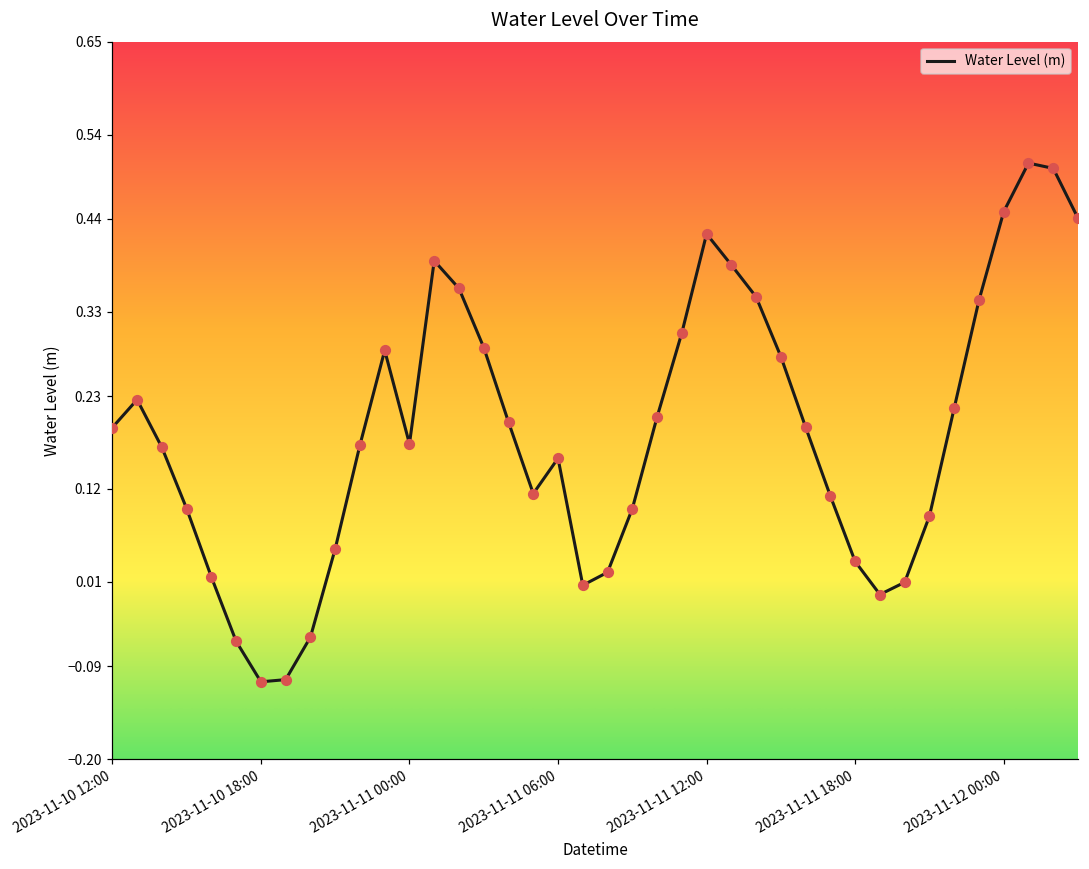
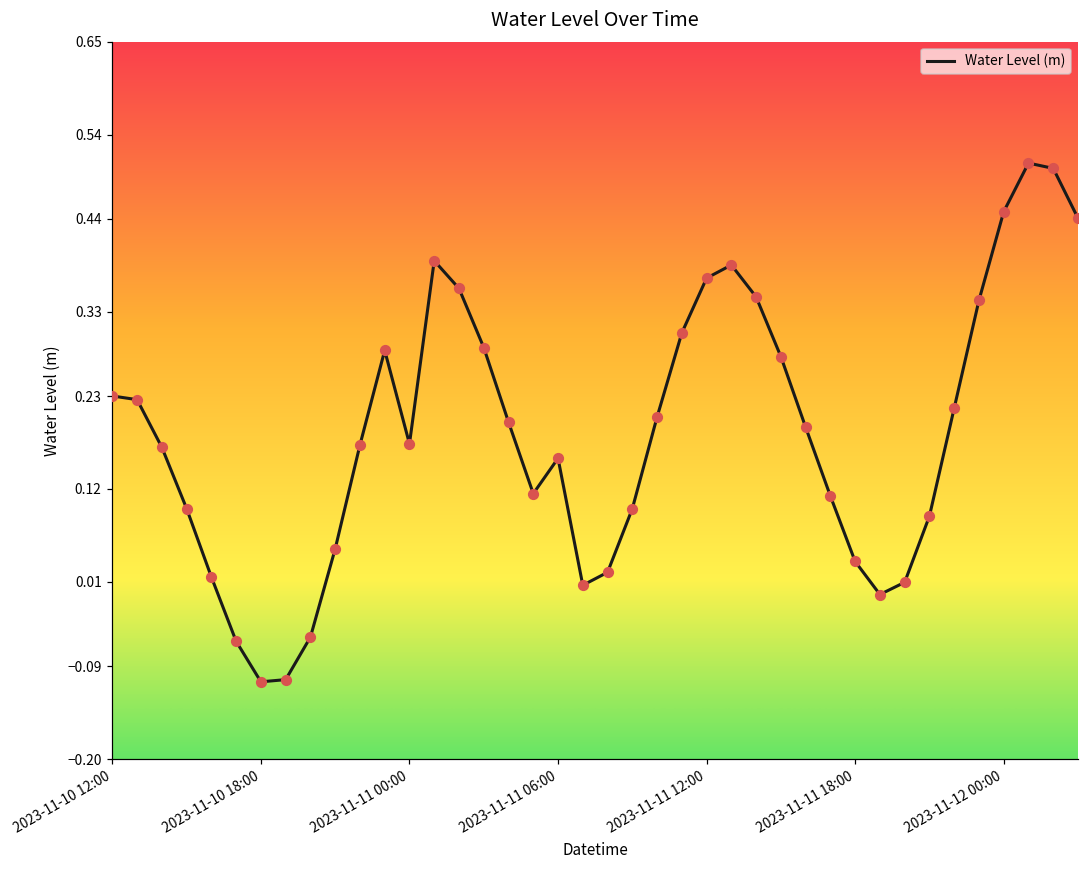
2023-11-10 12:00: 0.19 -> 0.23
2023-11-11 12:00: 0.42 -> 0.37
